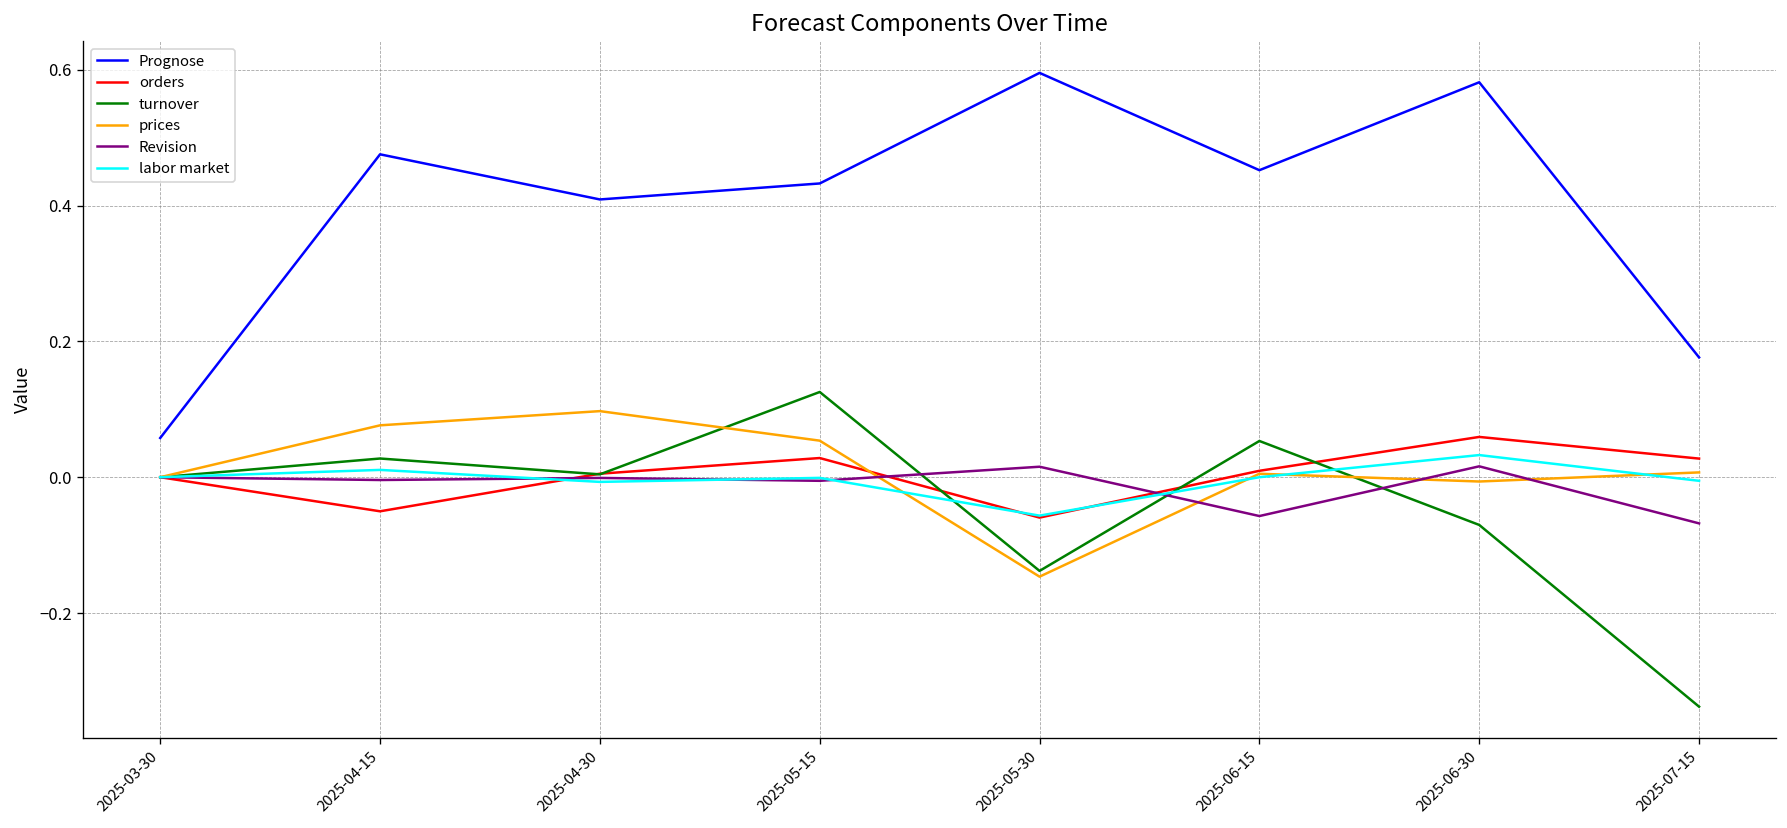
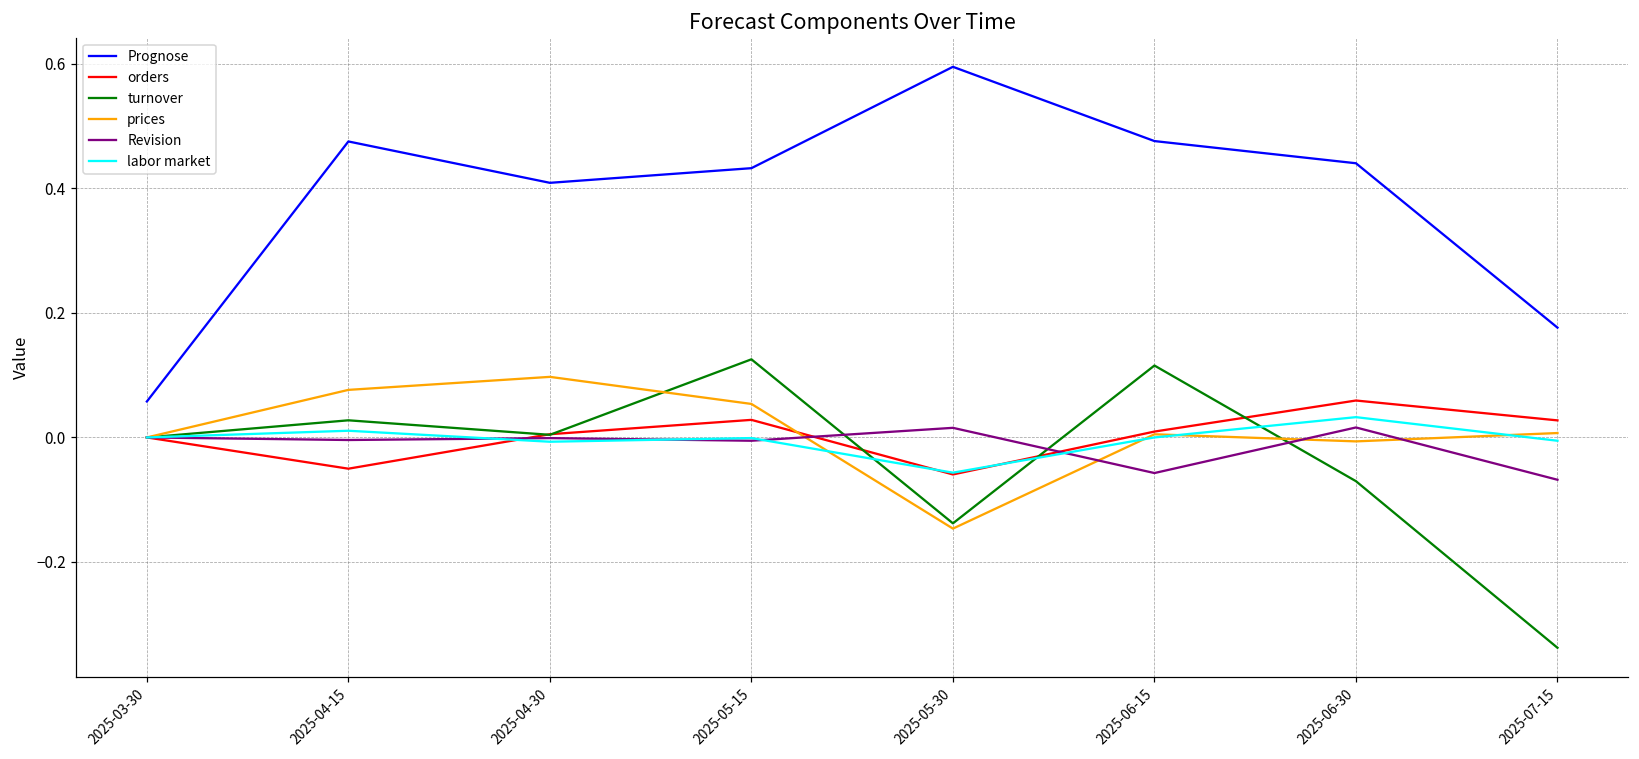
Prognose, 2025-06-15: 0.45 -> 0.48
turnover, 2025-06-15: 0.05 -> 0.12
Prognose, 2025-06-30: 0.58 -> 0.44
